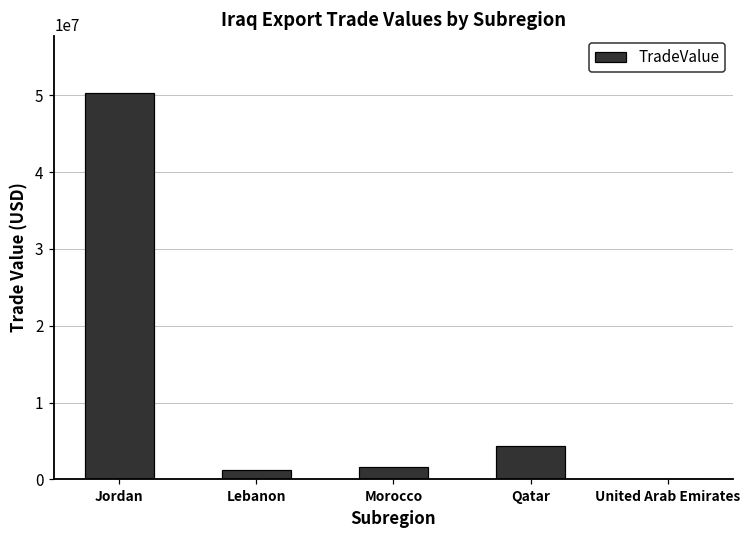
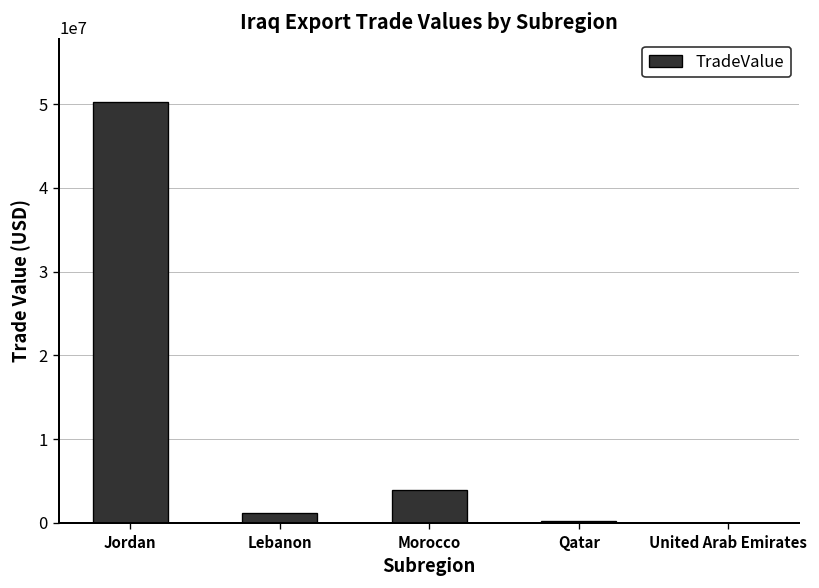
Morocco: 2000000 -> 4000000
Qatar: 4000000 -> 0
